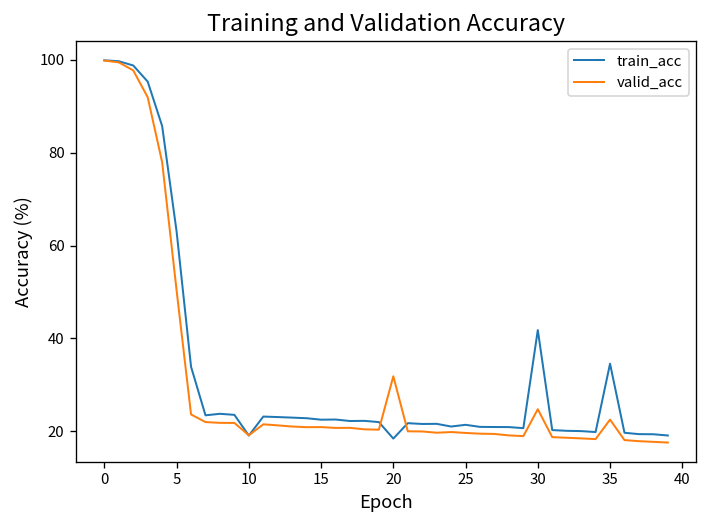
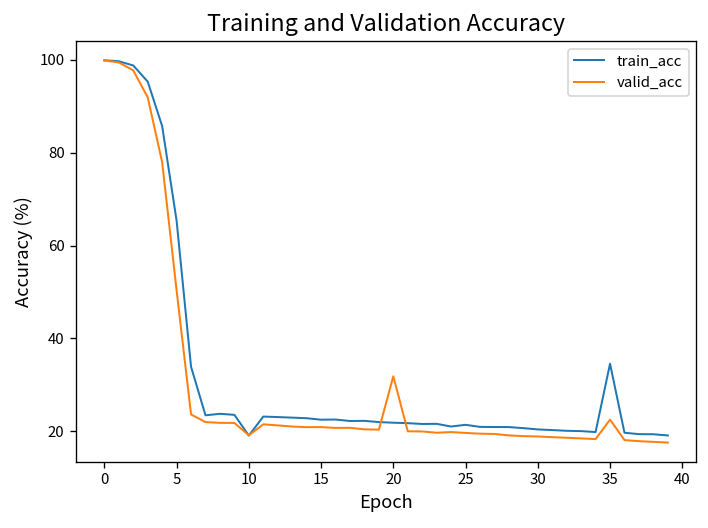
train_acc, 5: 63 -> 65
train_acc, 20: 18 -> 22
train_acc, 30: 42 -> 20
valid_acc, 30: 25 -> 19
